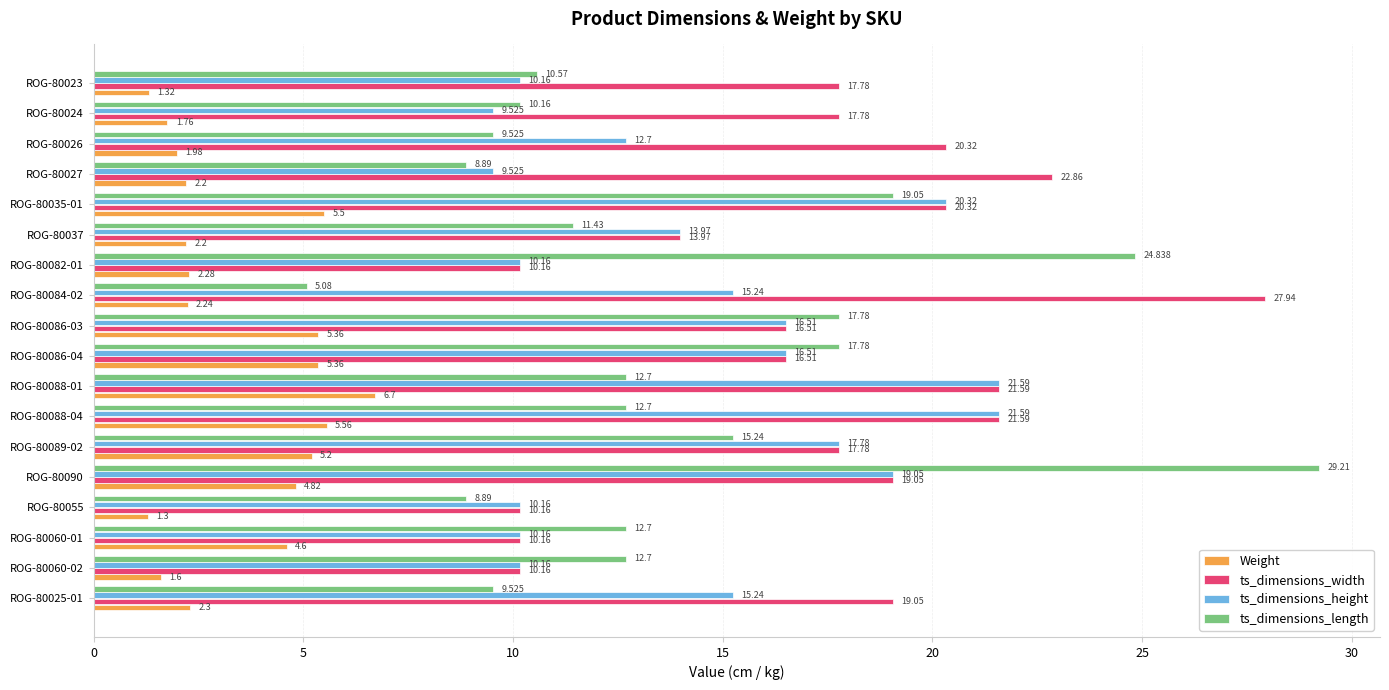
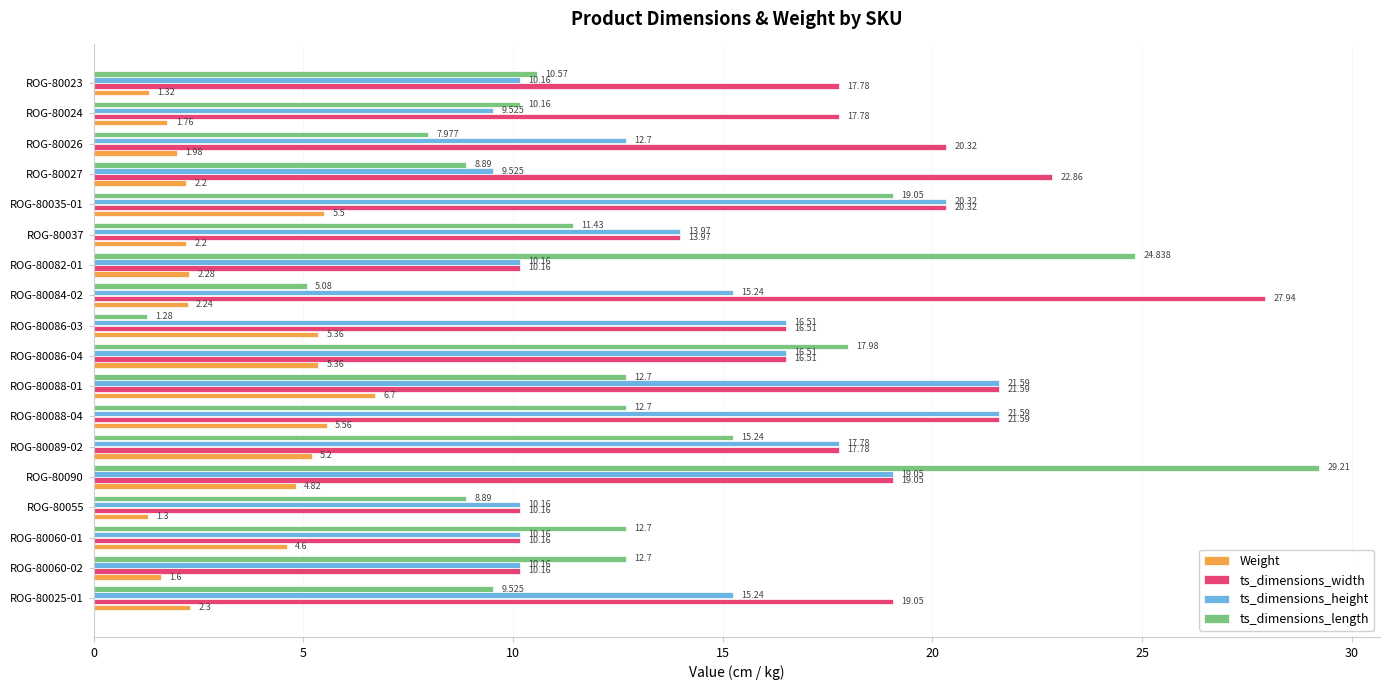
ts_dimensions_length, ROG-80026: 9.525 -> 7.977
ts_dimensions_length, ROG-80086-03: 17.78 -> 1.28
ts_dimensions_length, ROG-80086-04: 17.78 -> 17.98
